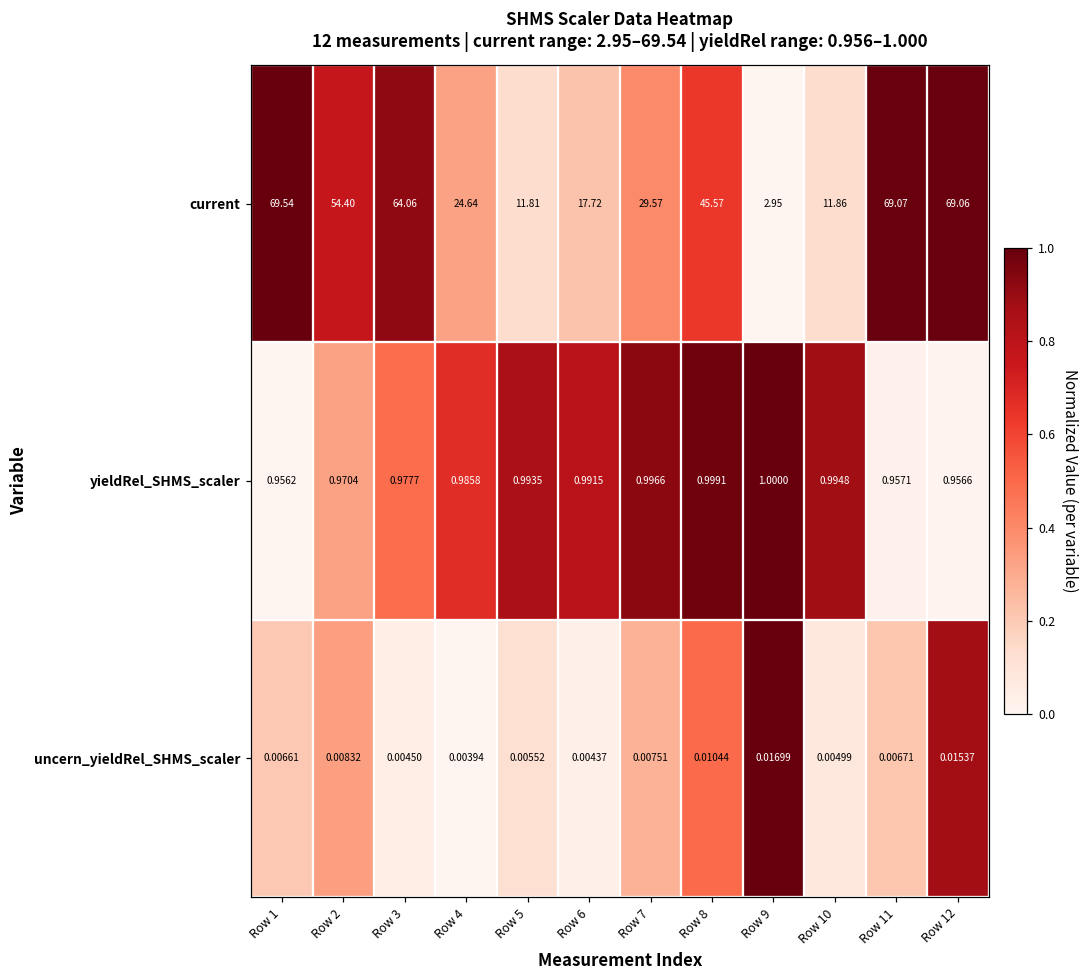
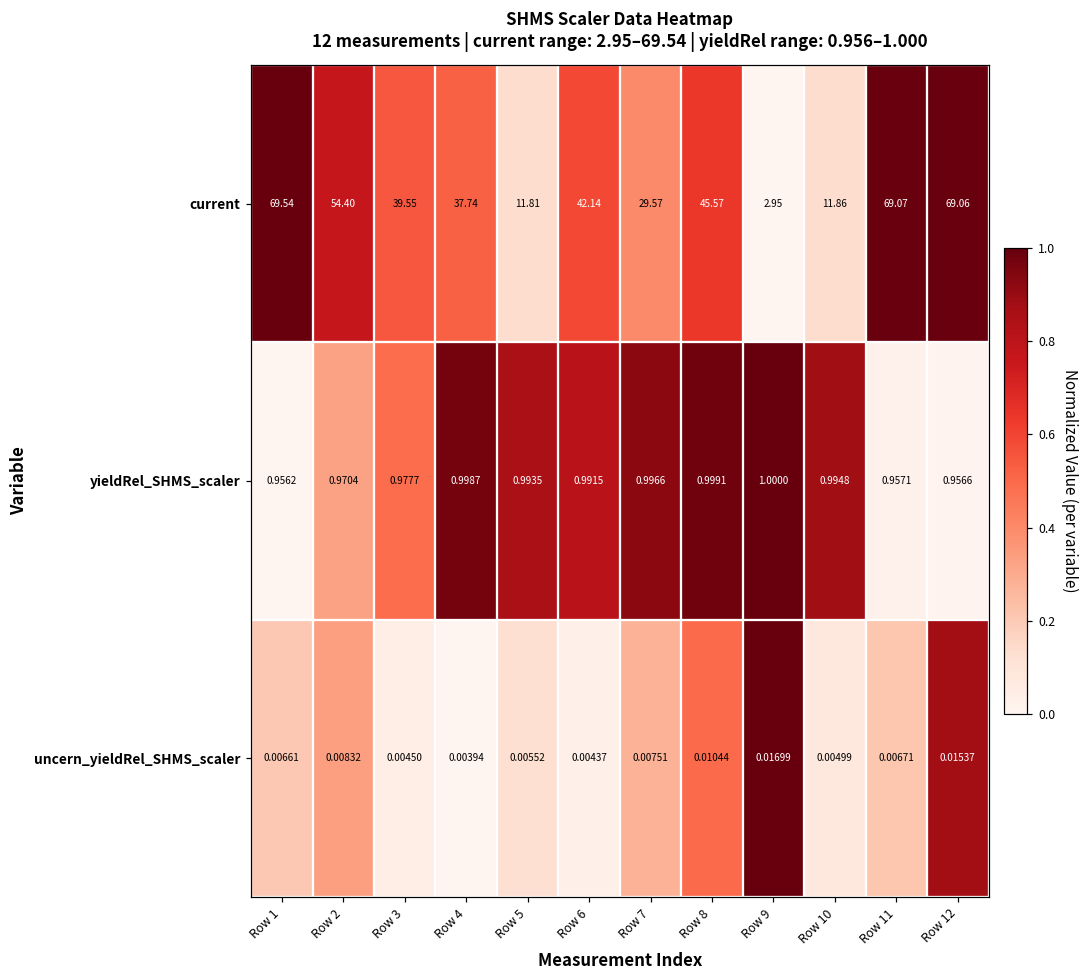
current, Row 3: 64.06 -> 39.55
current, Row 4: 24.64 -> 37.74
current, Row 6: 17.72 -> 42.14
yieldRel_SHMS_scaler, Row 4: 0.9858 -> 0.9987
